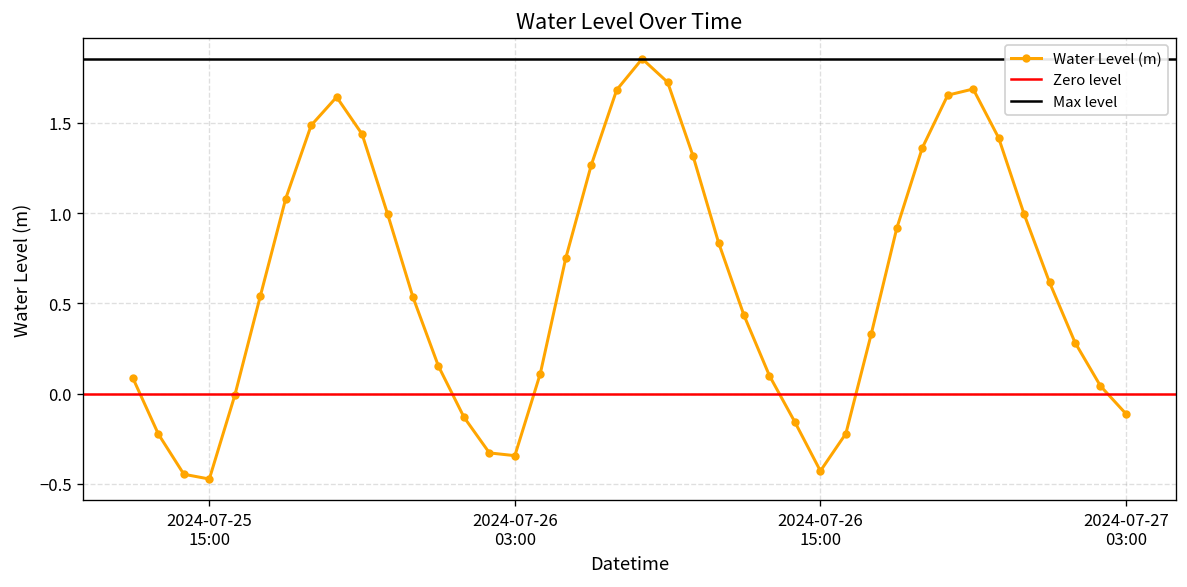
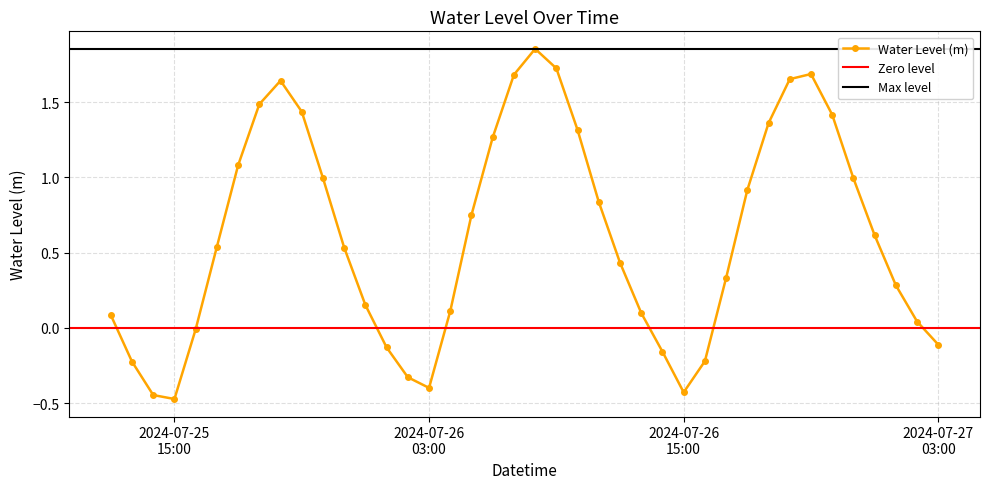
2024-07-26 03:00: -0.34 -> -0.40
